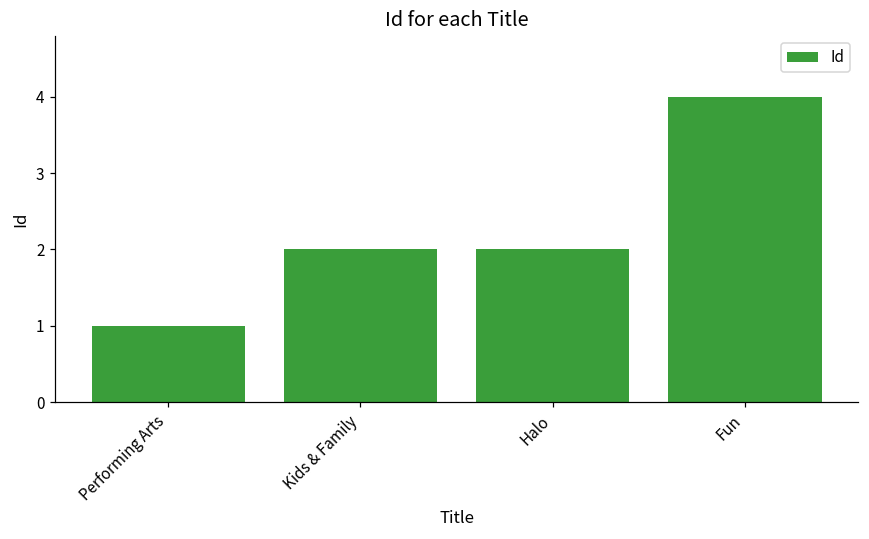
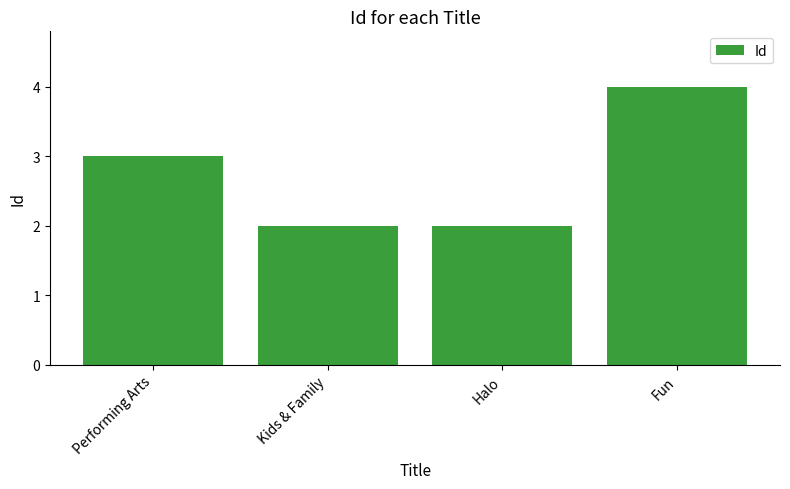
Performing Arts: 1 -> 3
